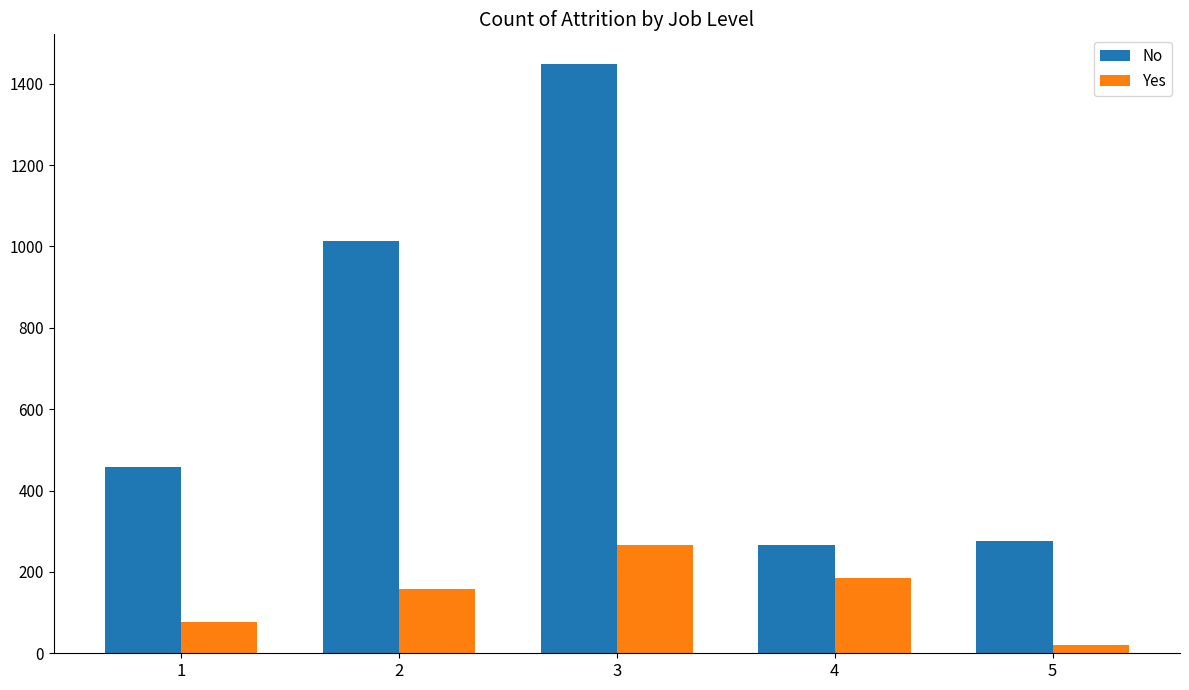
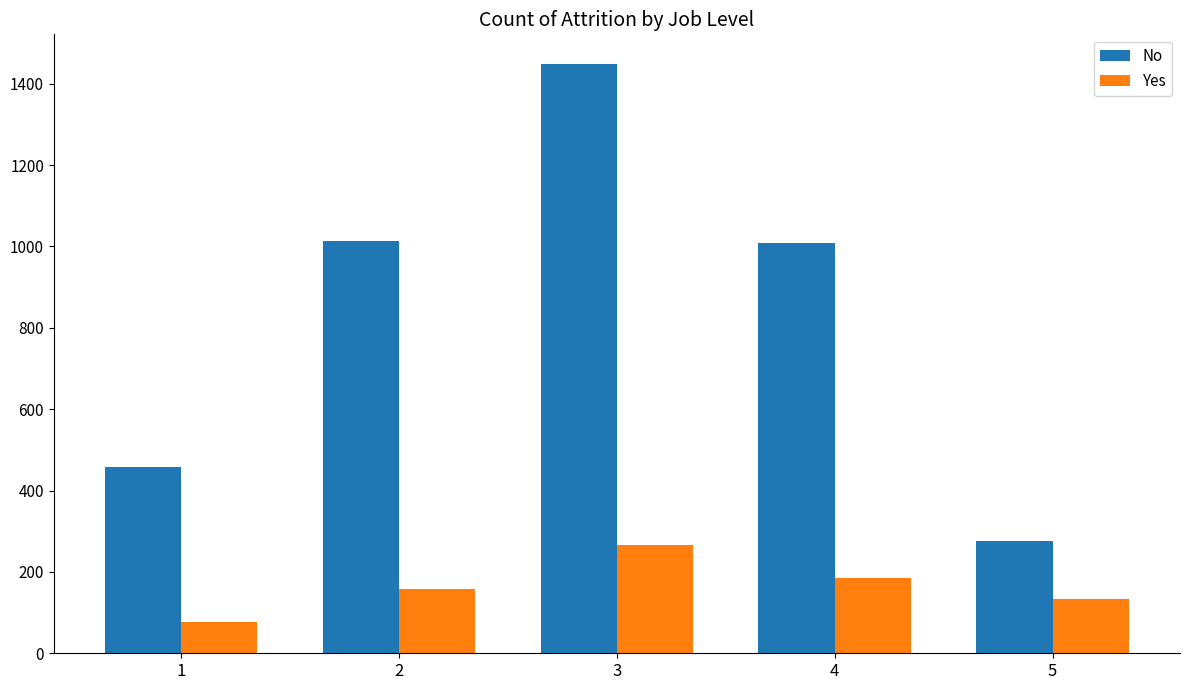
No, 4: 270 -> 1010
Yes, 5: 20 -> 130
